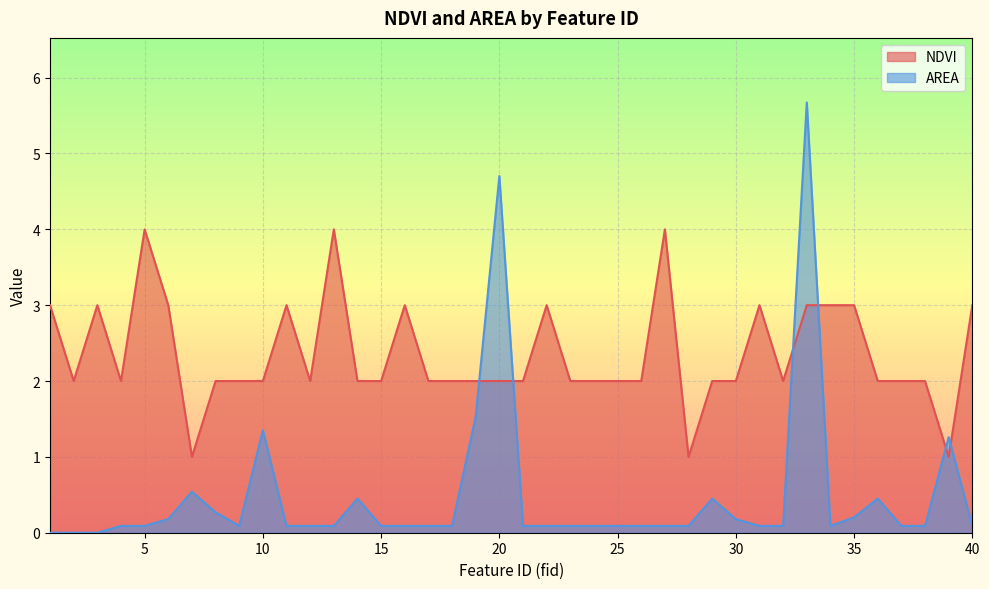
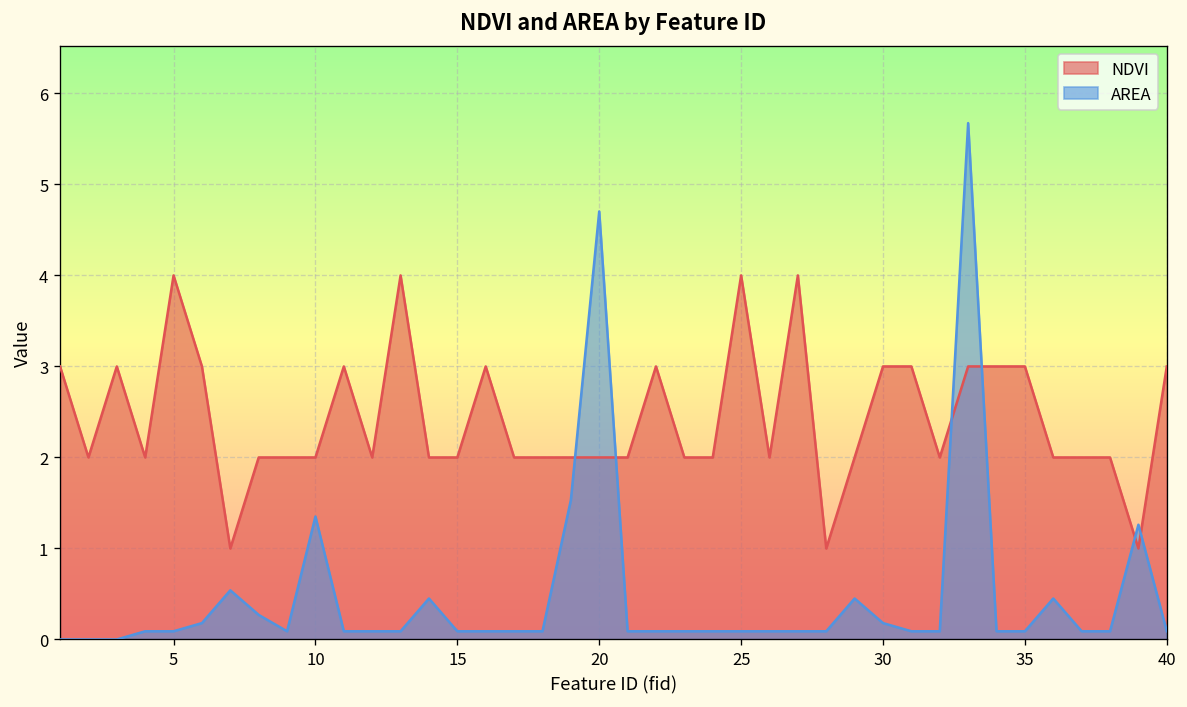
NDVI, 25: 2 -> 4
NDVI, 30: 2 -> 3
AREA, 35: 0.2 -> 0.1
